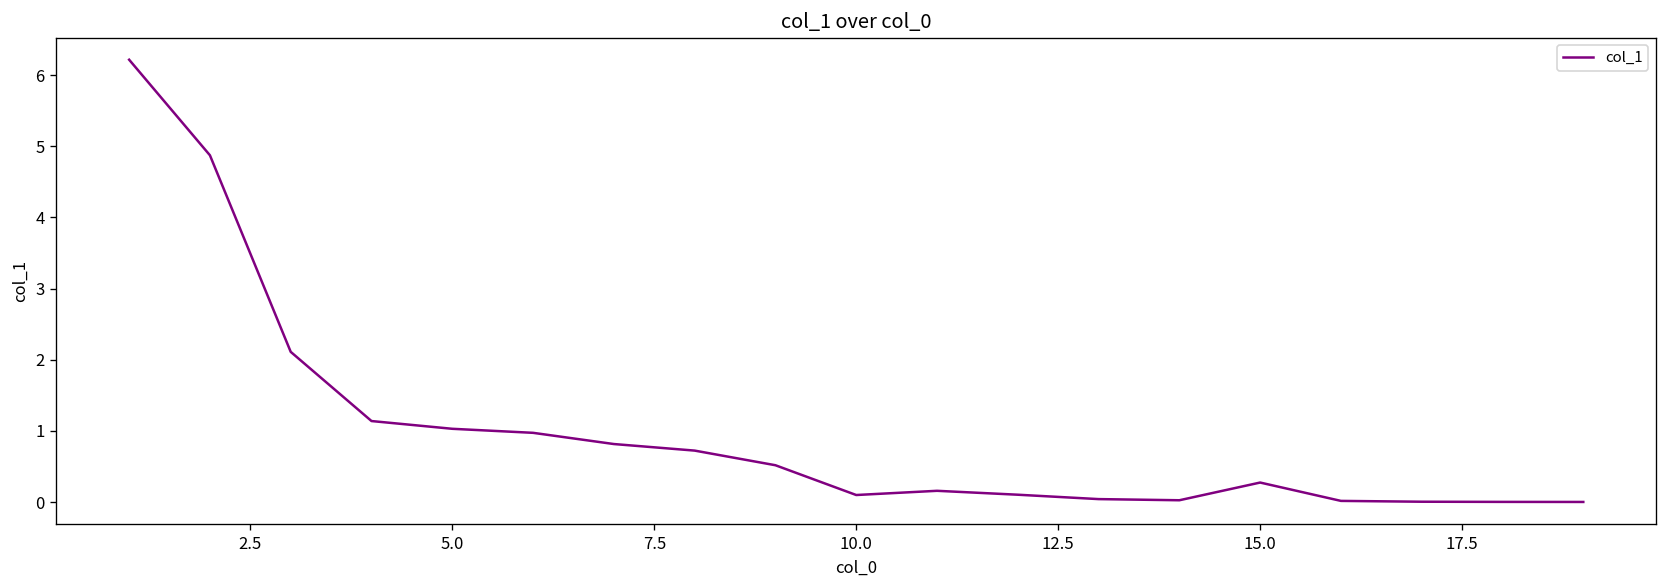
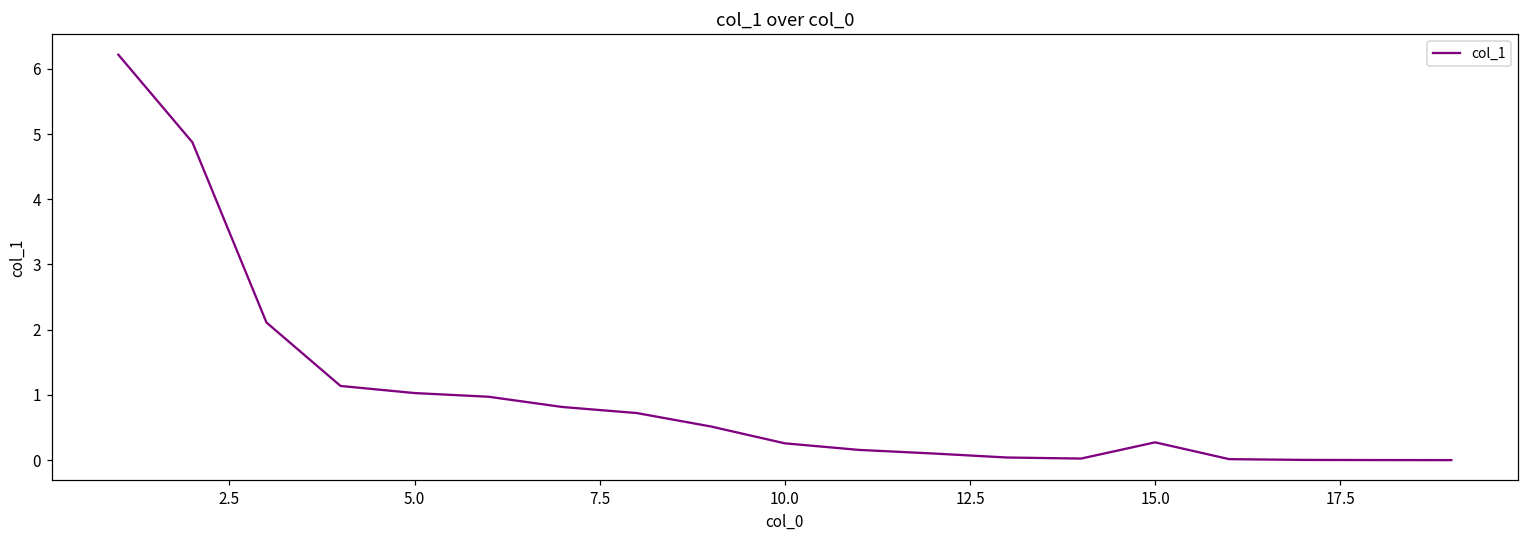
10.0: 0.1 -> 0.3
